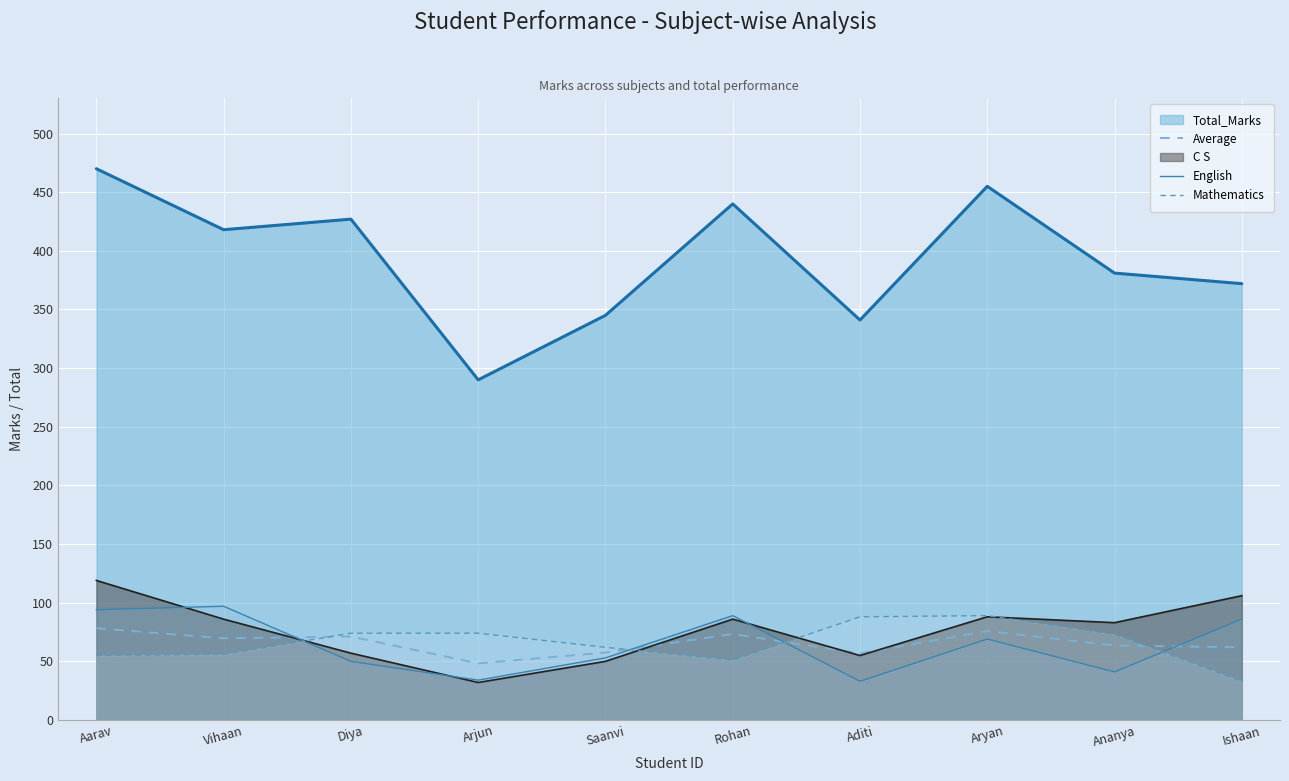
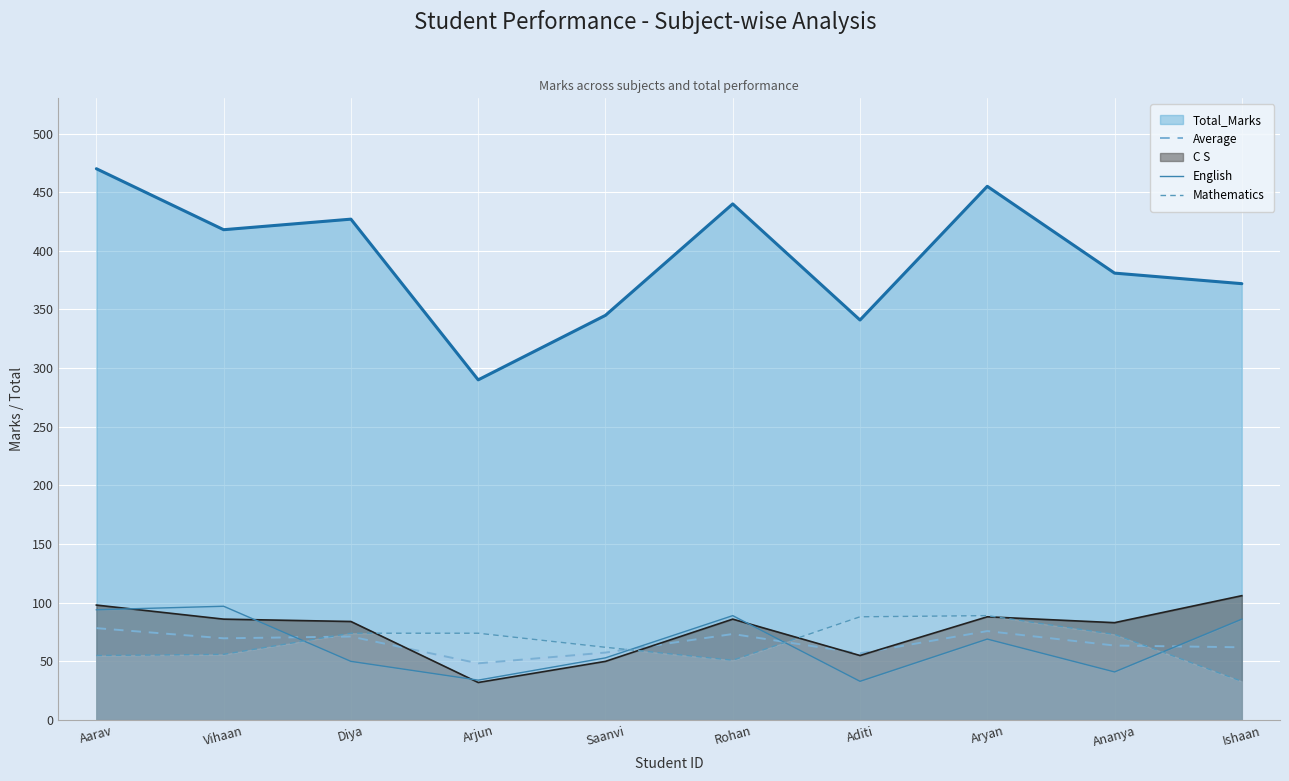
C S, Aarav: 119 -> 98
C S, Diya: 57 -> 84
